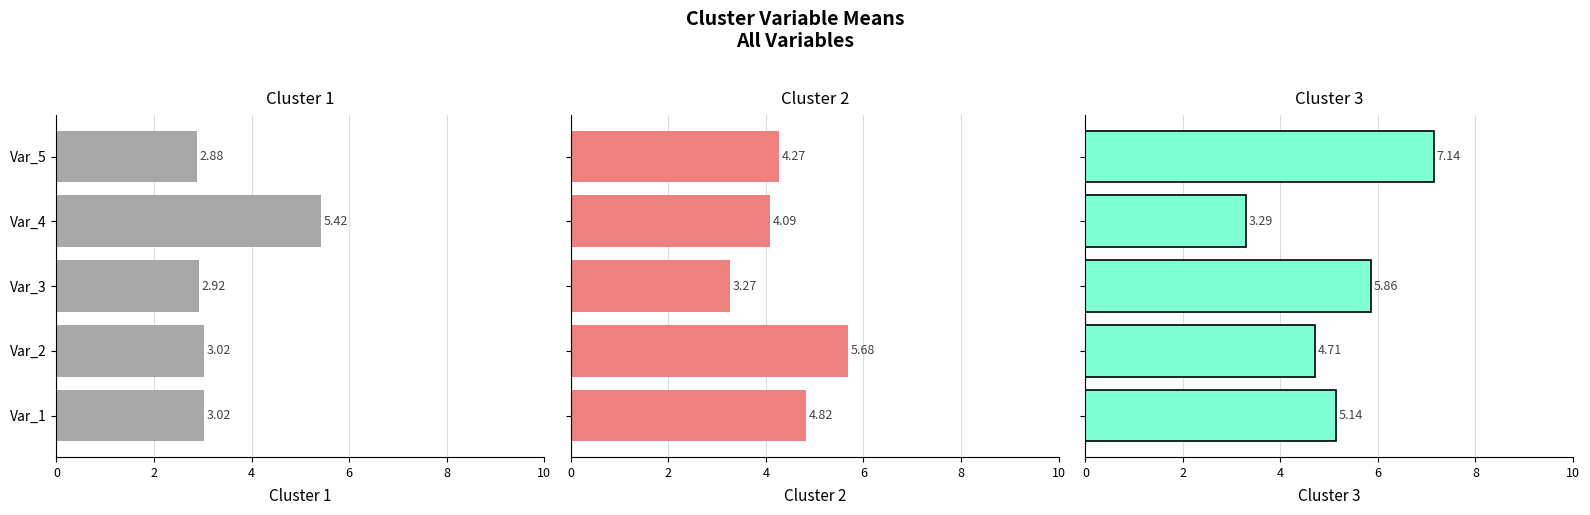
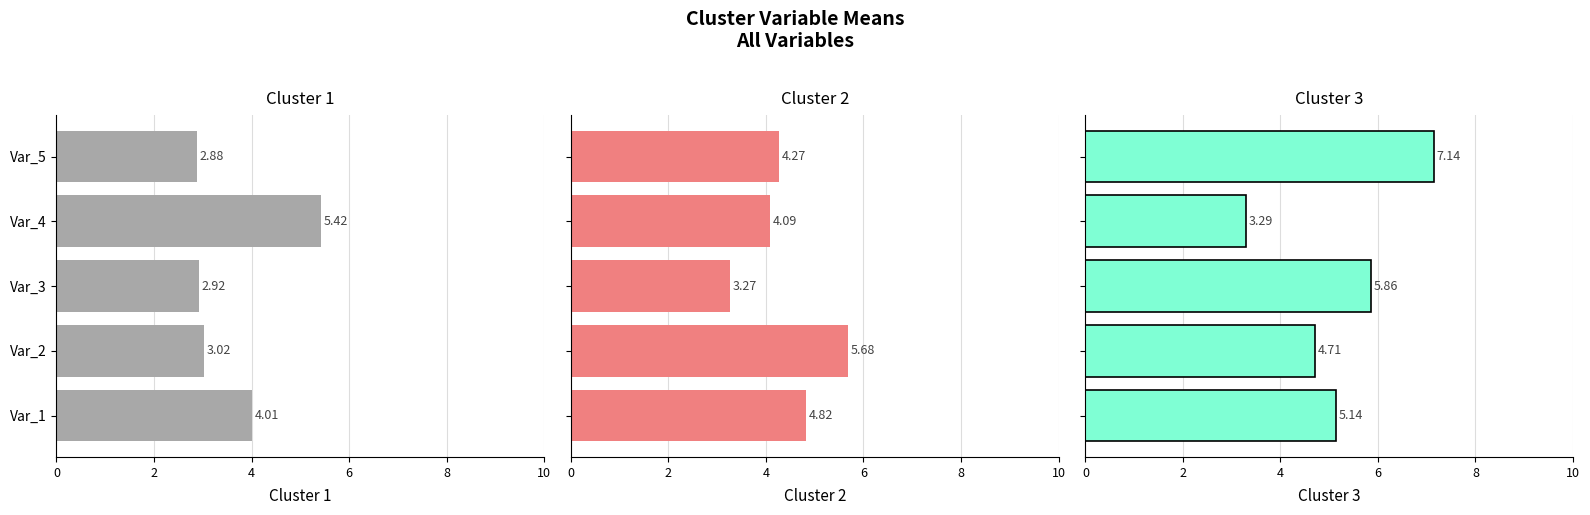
Cluster 1, Var_1: 3.02 -> 4.01
